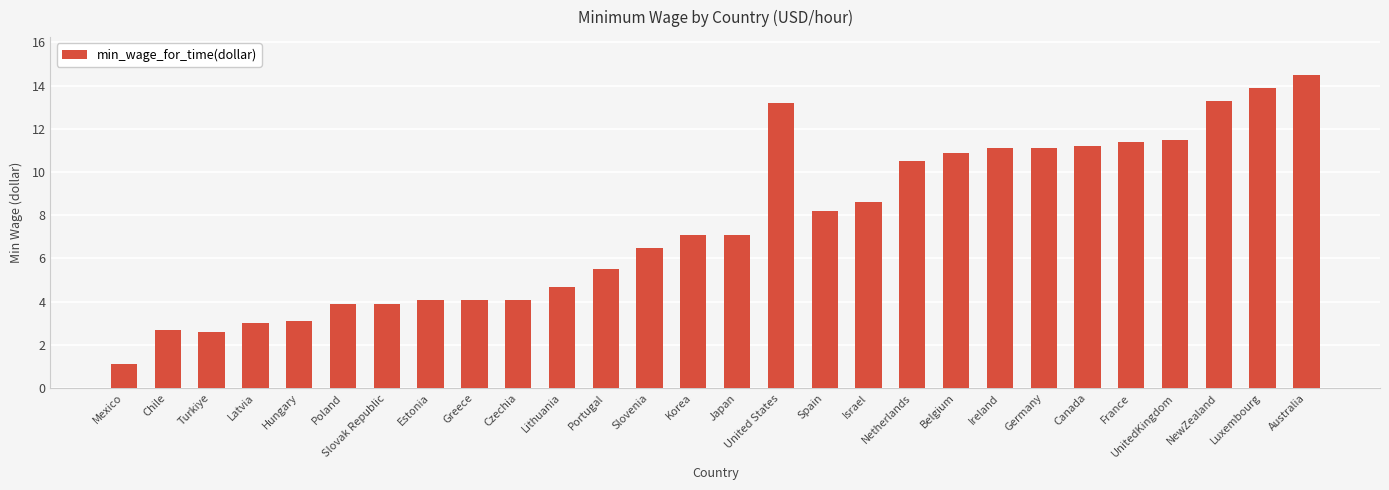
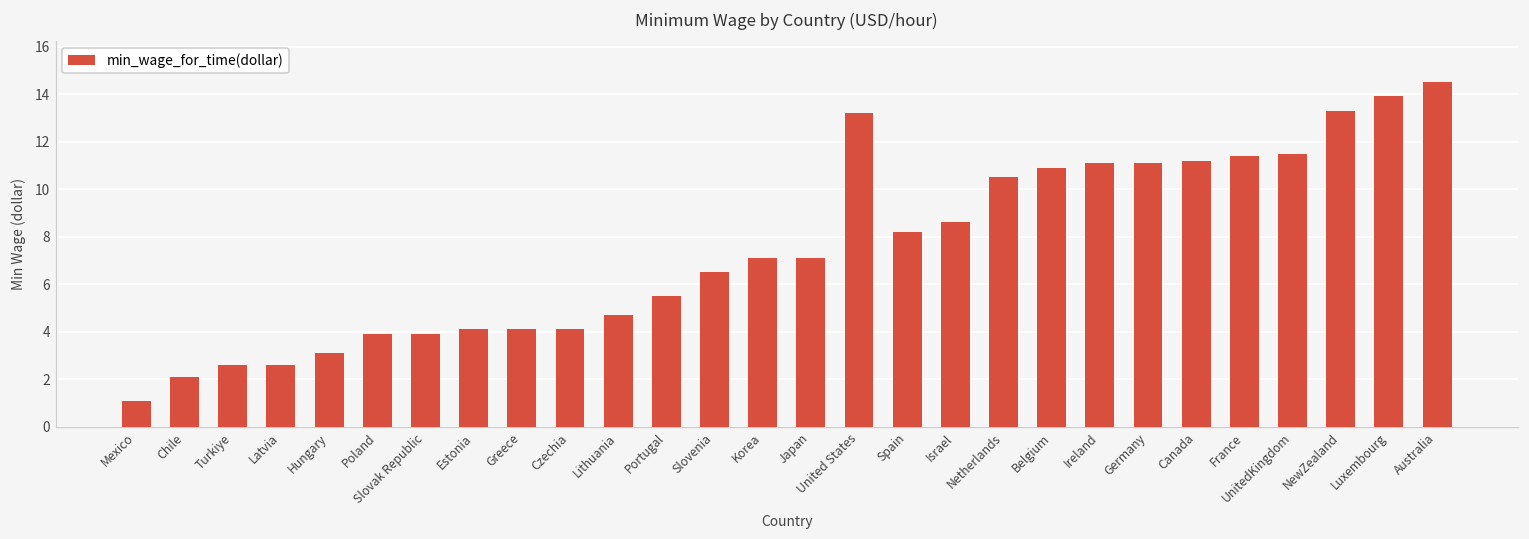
Chile: 2.7 -> 2.1
Latvia: 3.0 -> 2.6
